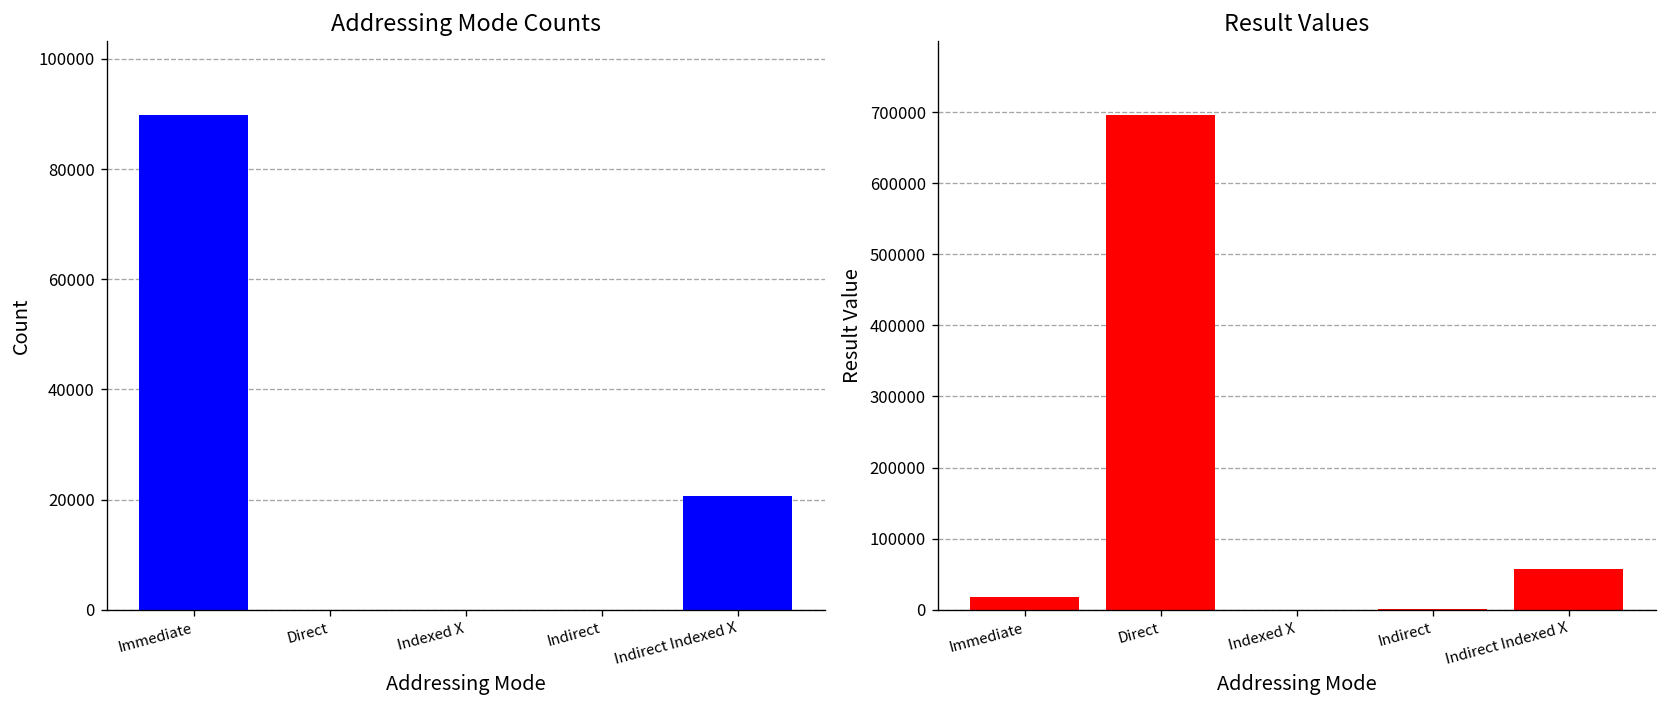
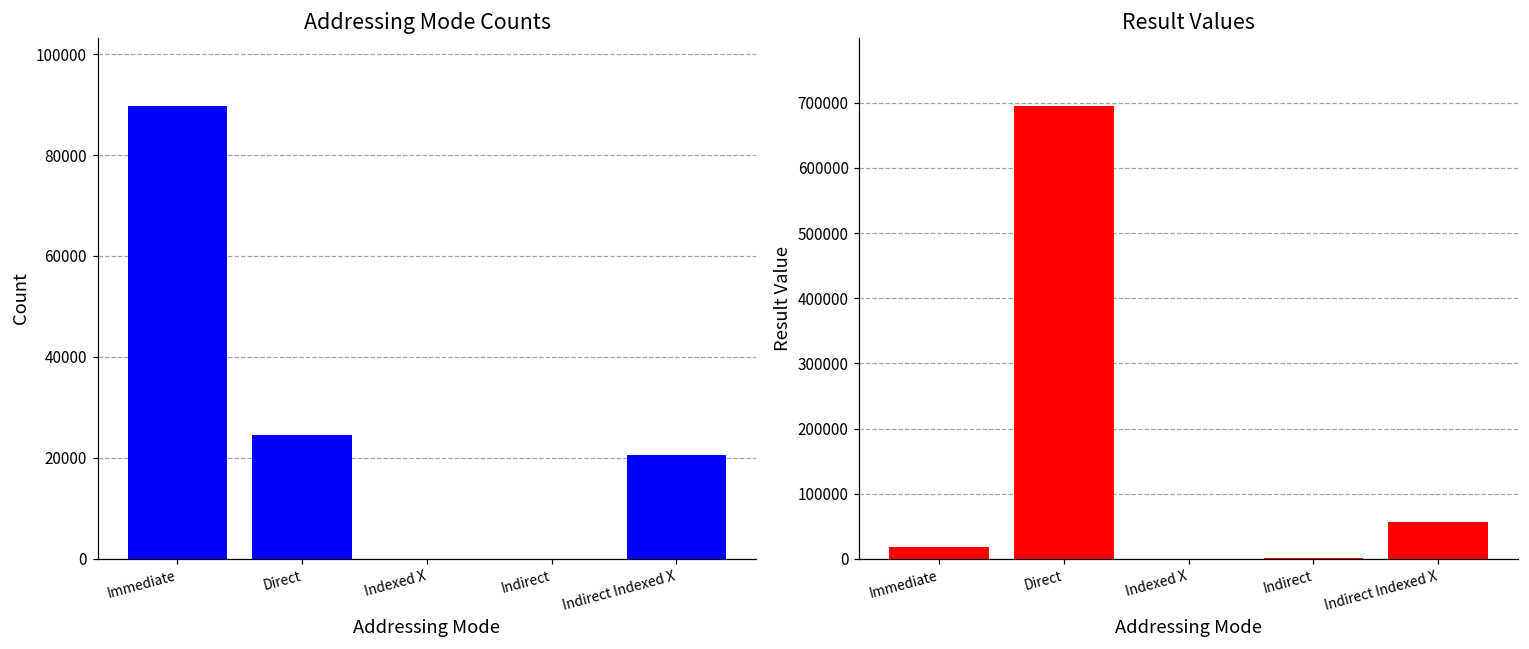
Addressing Mode Counts, Direct: 0 -> 25000
